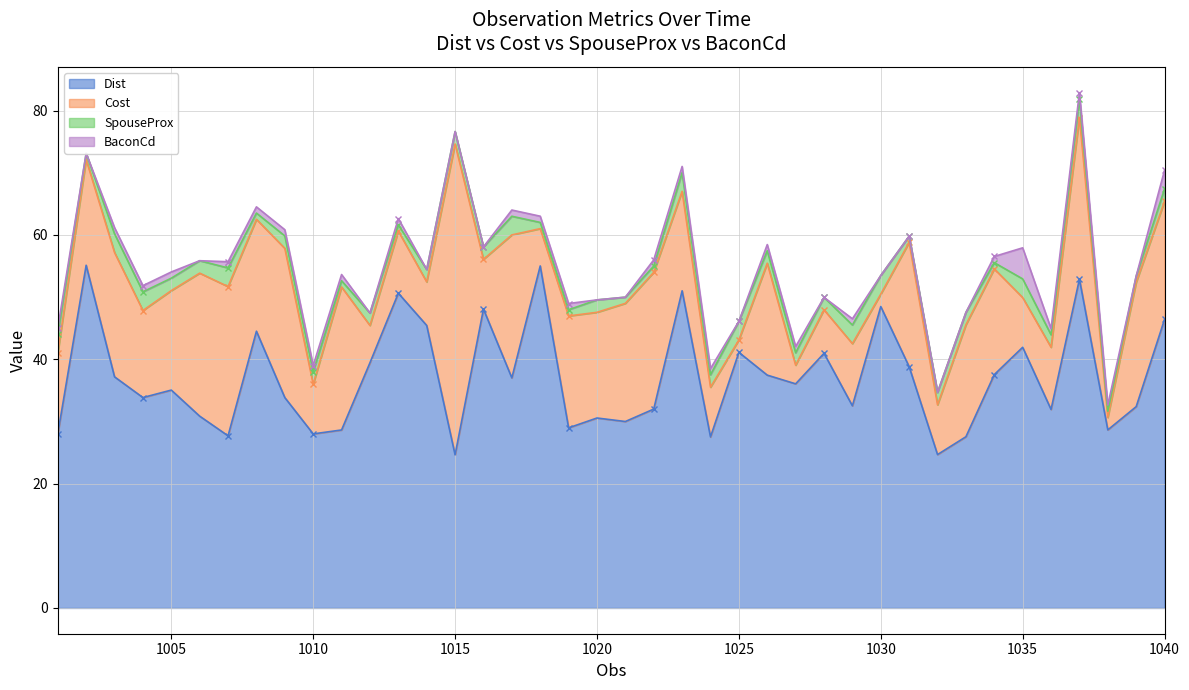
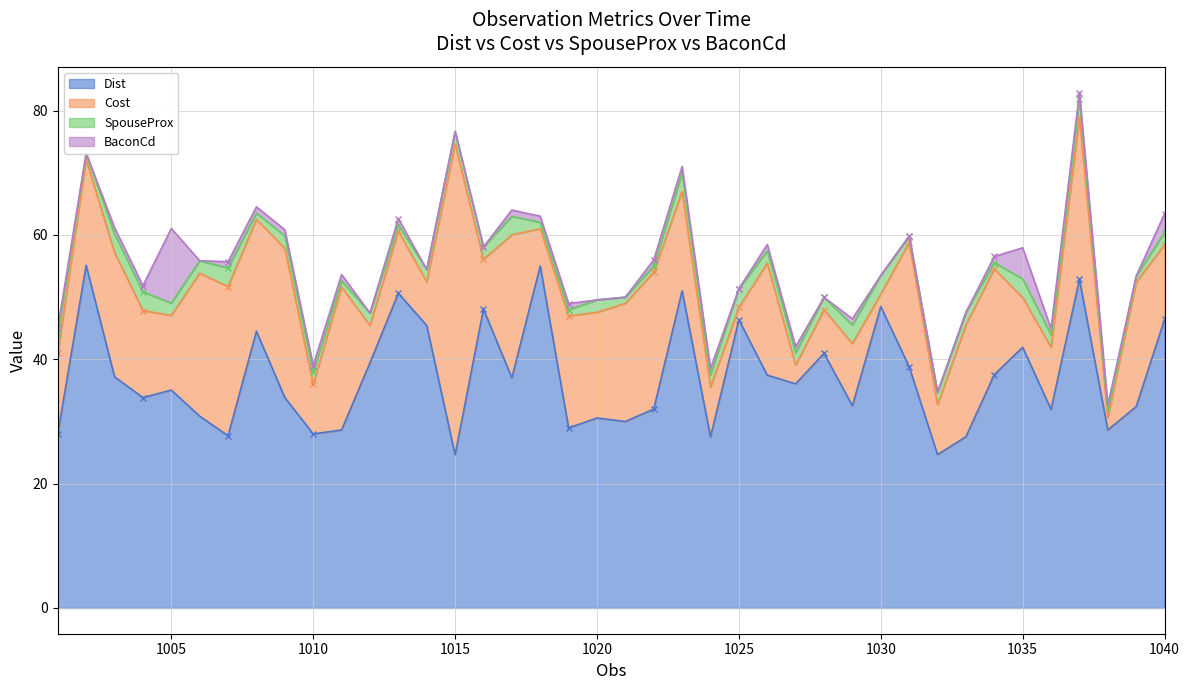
Cost, 1005: 16 -> 12
BaconCd, 1005: 1 -> 12
Dist, 1025: 41 -> 46
Cost, 1040: 19 -> 12
